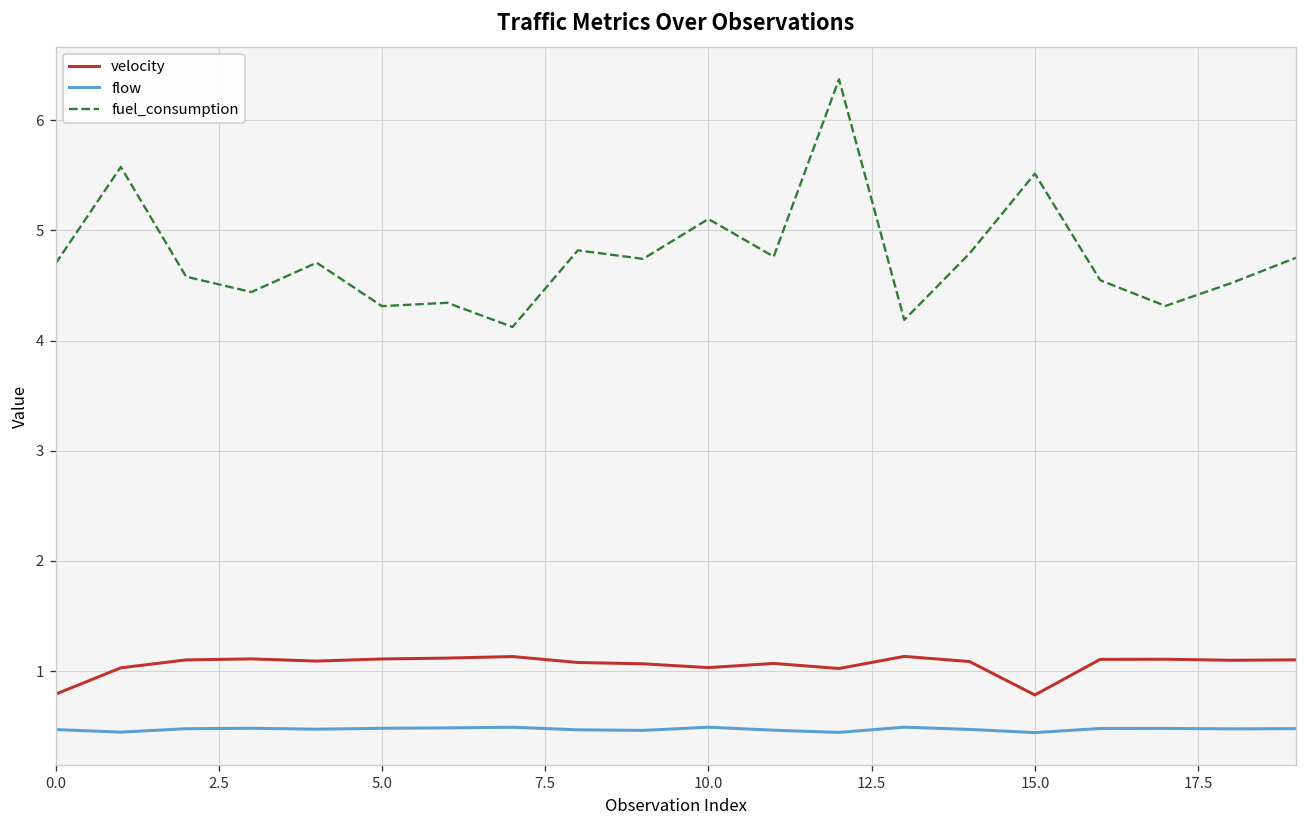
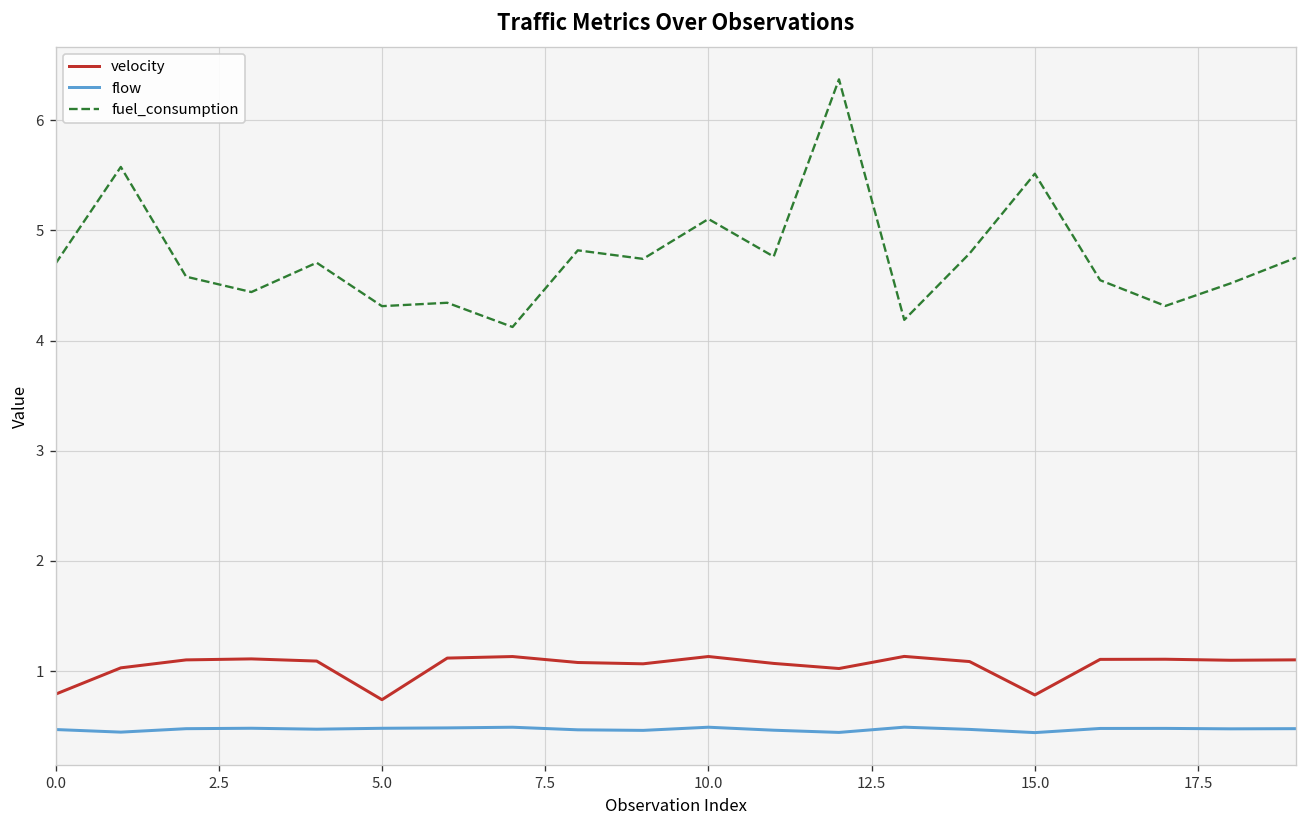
velocity, 5.0: 1.1 -> 0.7
velocity, 10.0: 1.0 -> 1.1
